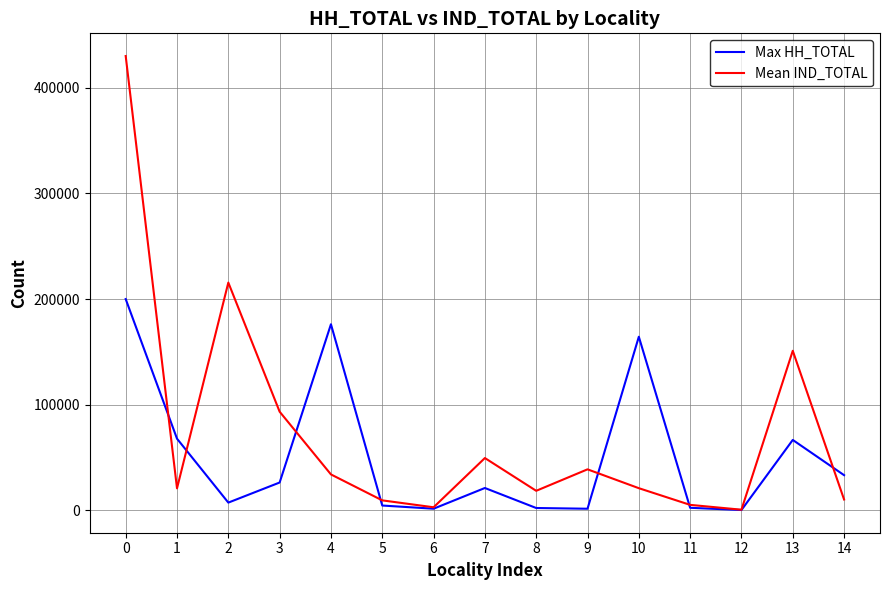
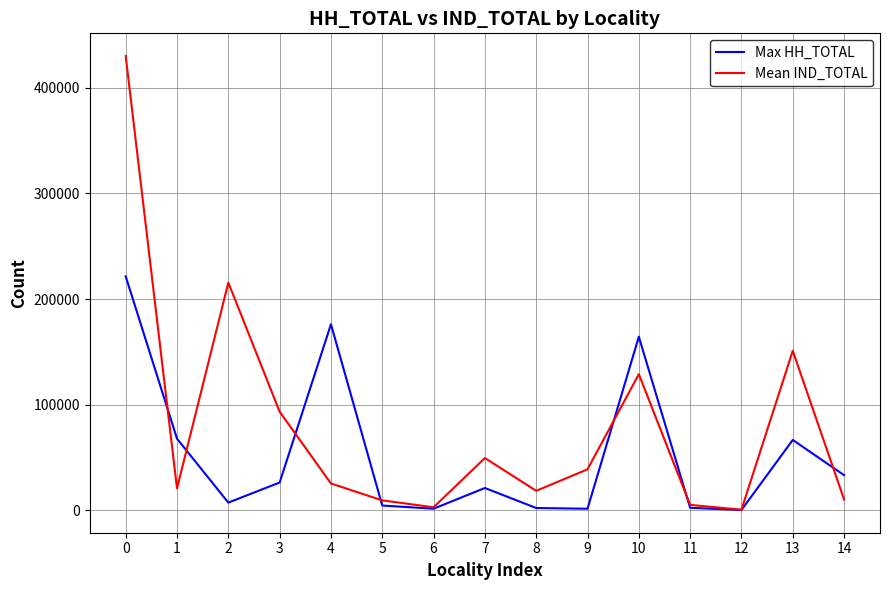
Max HH_TOTAL, 0: 200000 -> 221000
Mean IND_TOTAL, 4: 34000 -> 25000
Mean IND_TOTAL, 10: 21000 -> 129000
